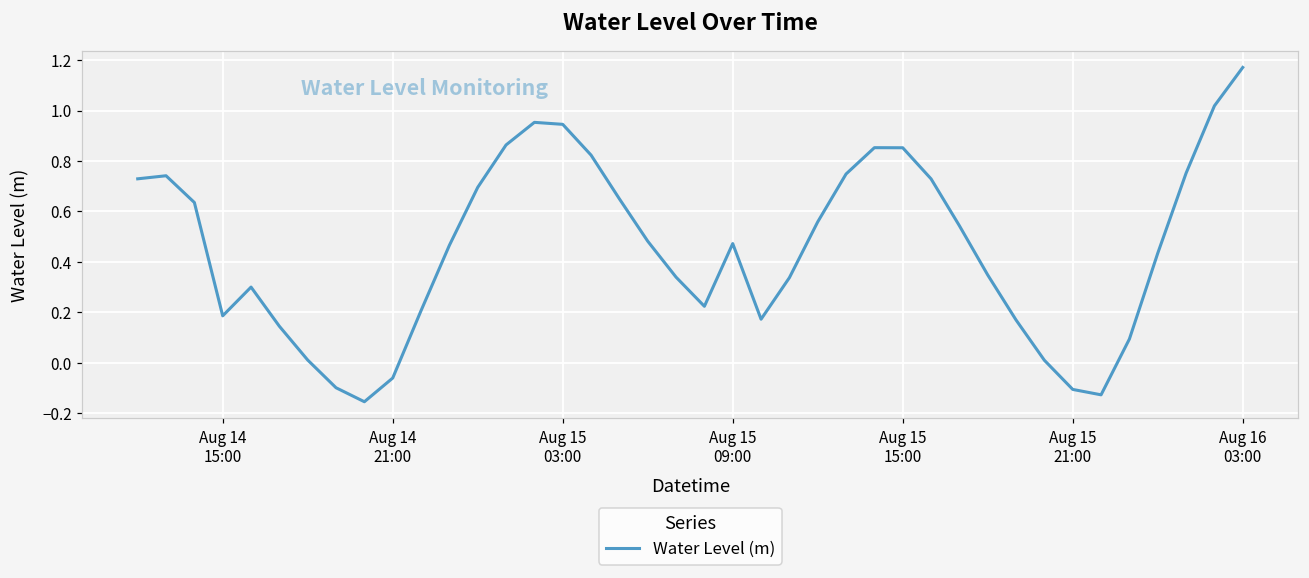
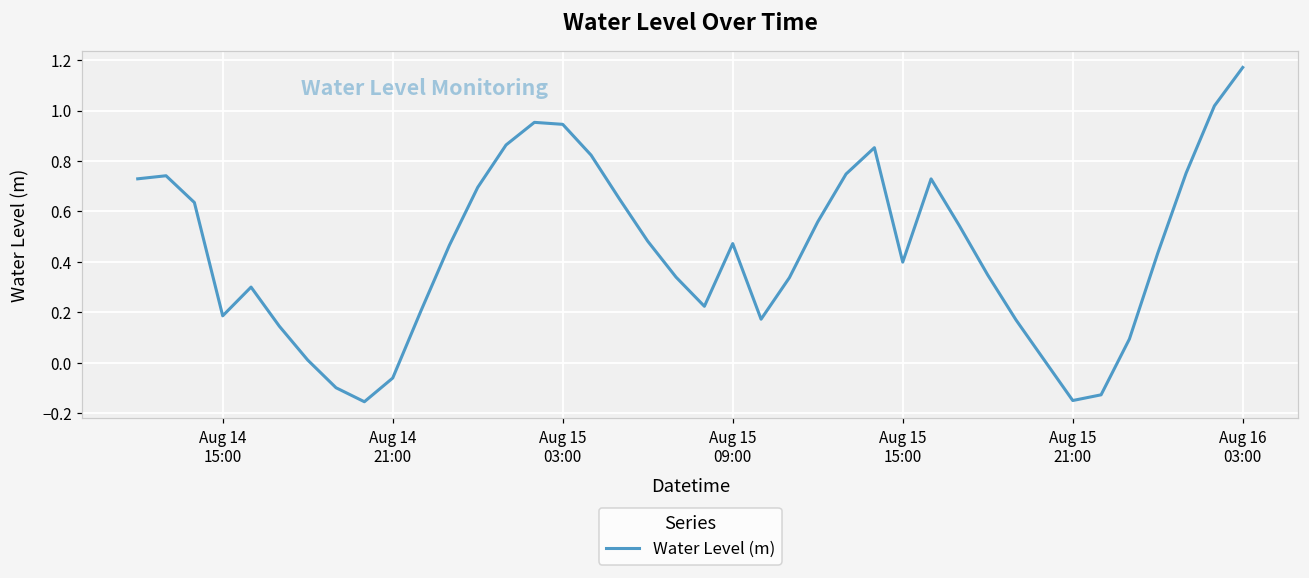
Aug 15 15:00: 0.85 -> 0.40
Aug 15 21:00: -0.11 -> -0.15
